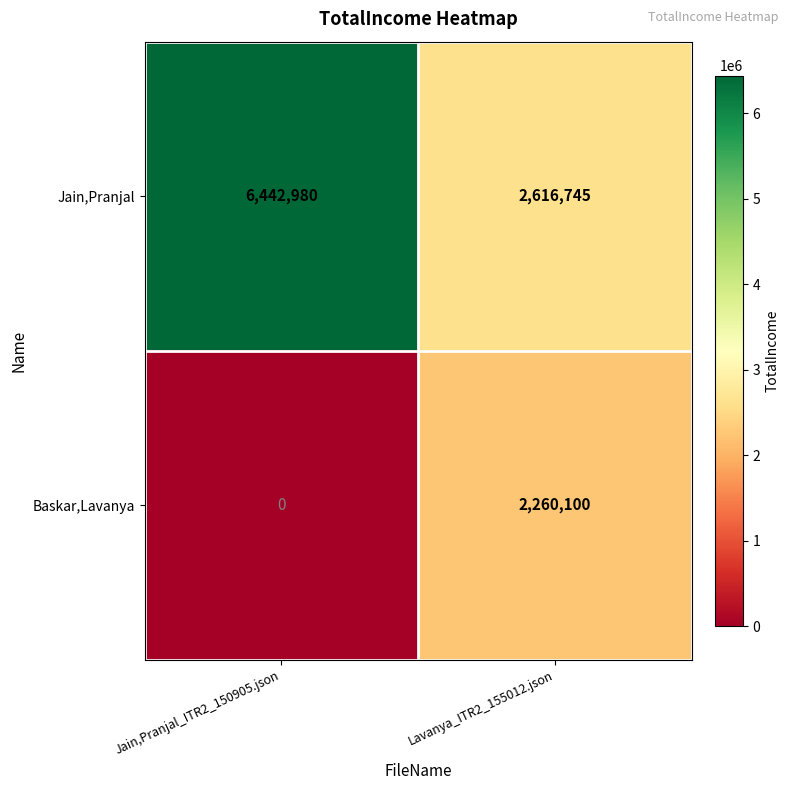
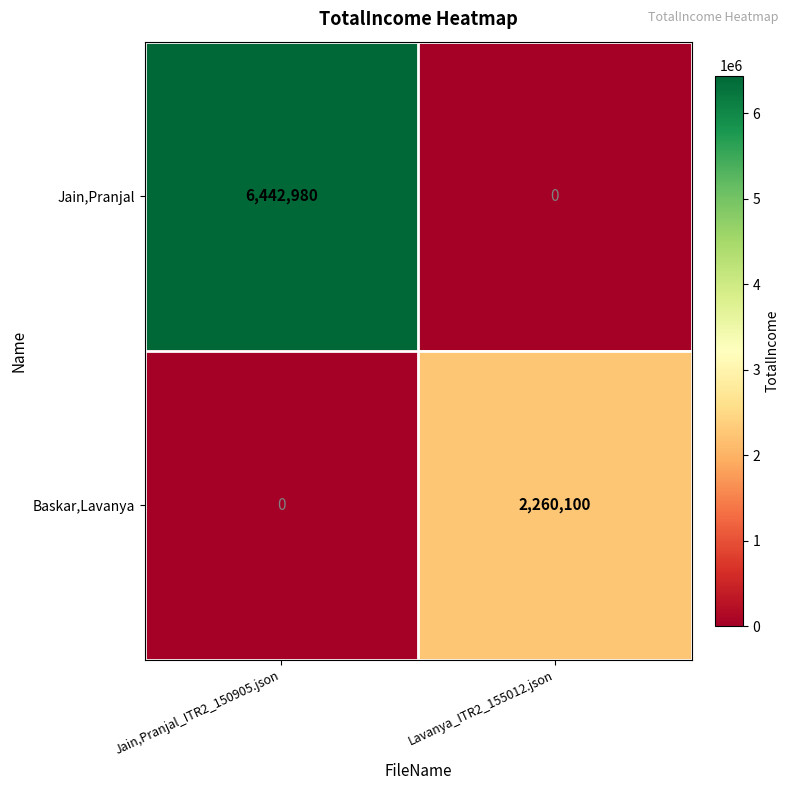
Jain,Pranjal, Lavanya_ITR2_155012.json: 2,616,745 -> 0
